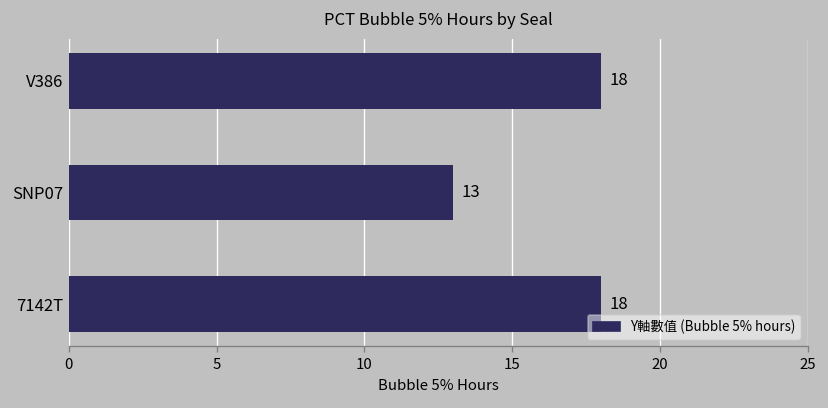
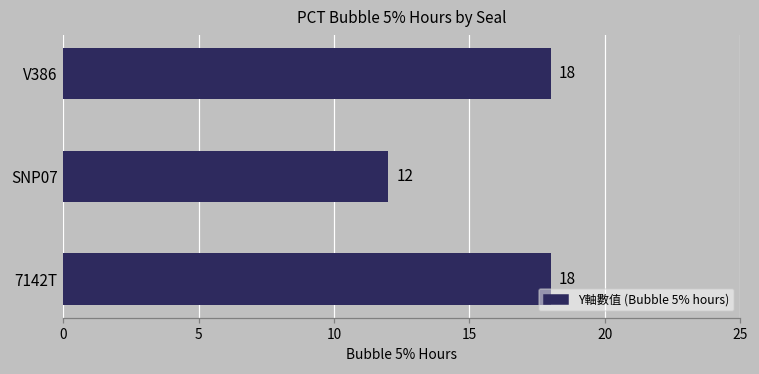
SNP07: 13 -> 12
